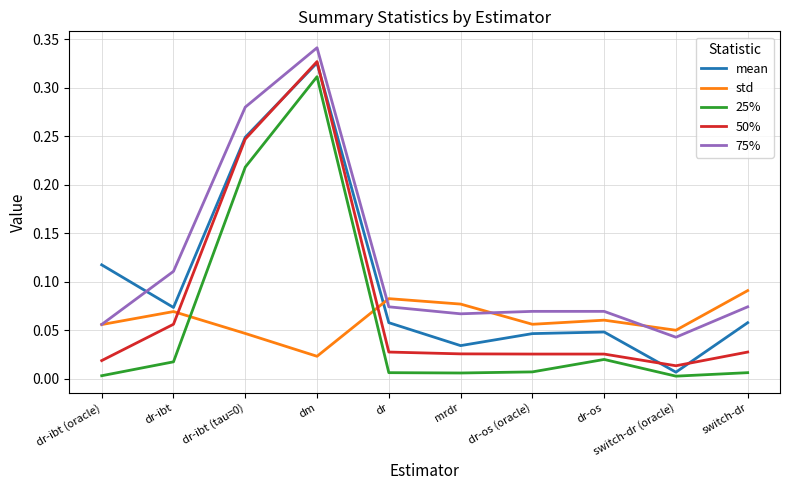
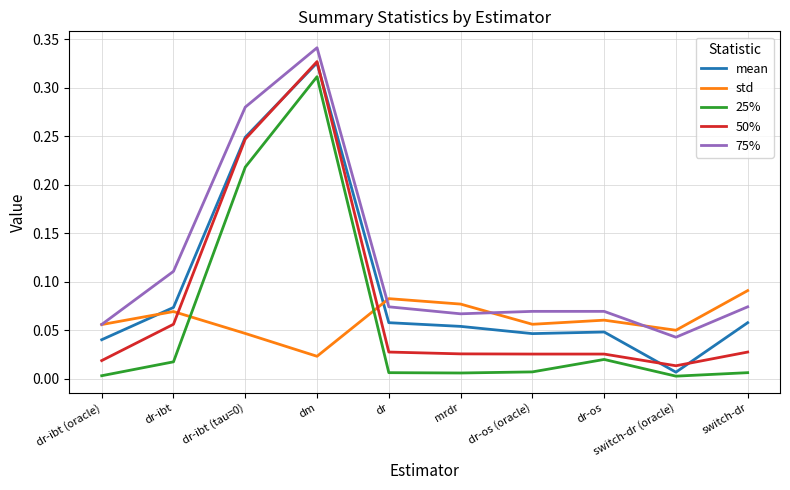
mean, dr-ibt (oracle): 0.12 -> 0.04
mean, mrdr: 0.03 -> 0.05
